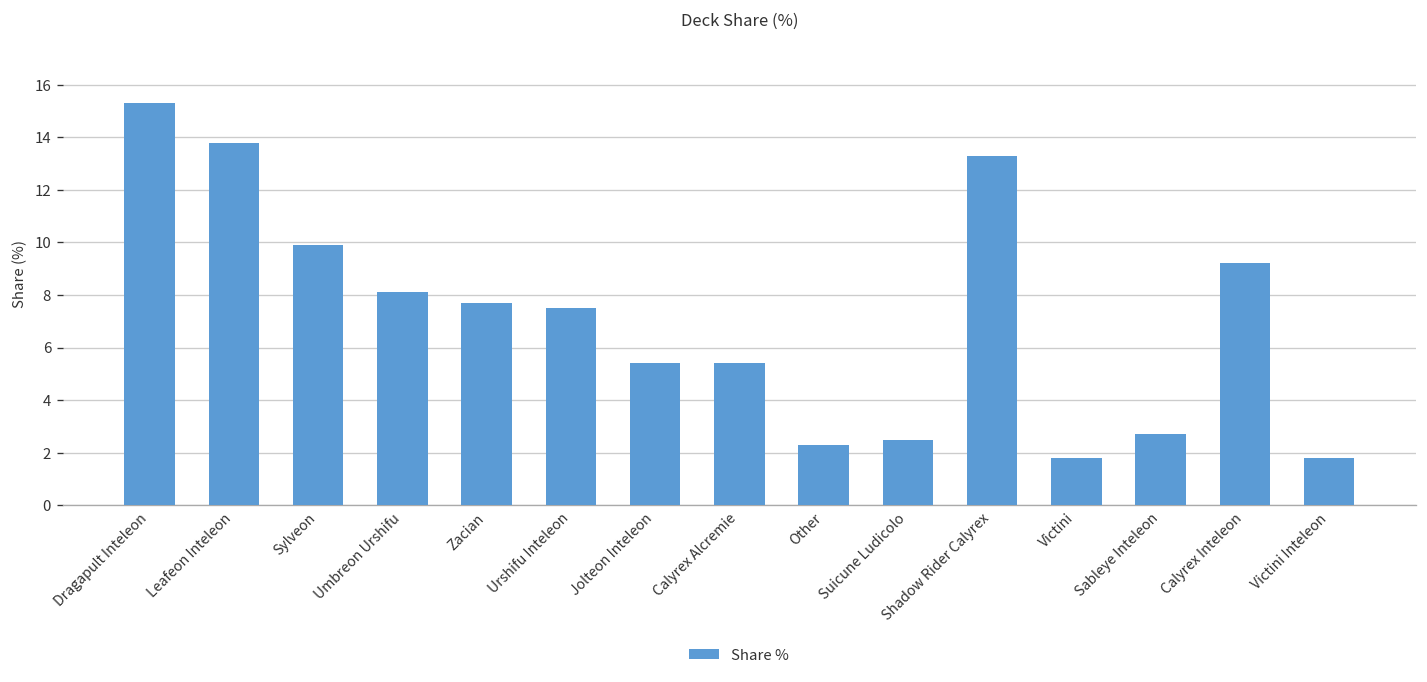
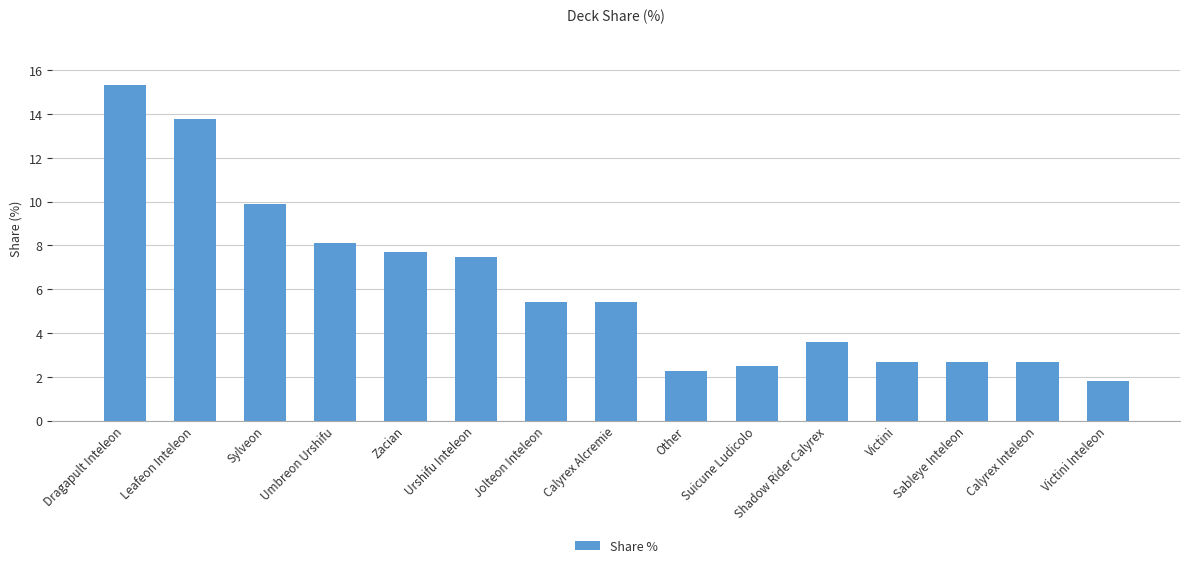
Shadow Rider Calyrex: 13.3 -> 3.6
Victini: 1.8 -> 2.7
Calyrex Inteleon: 9.2 -> 2.7
